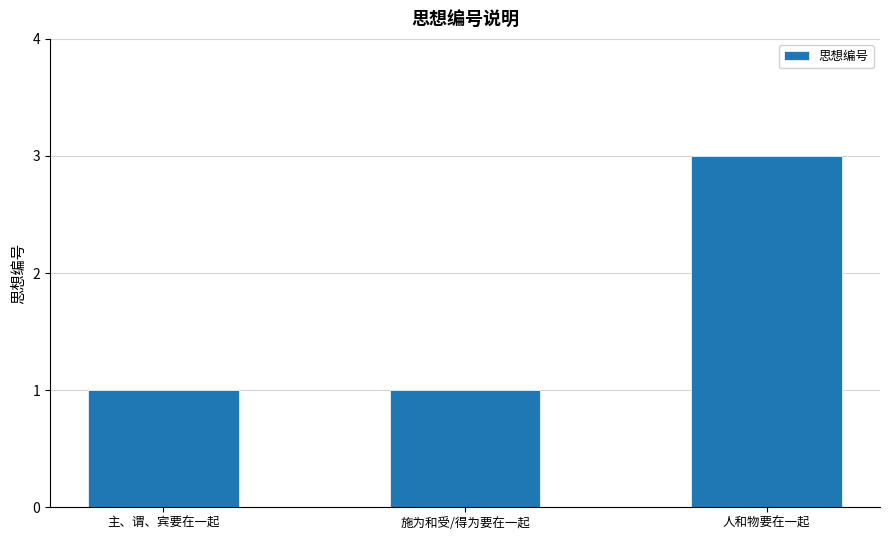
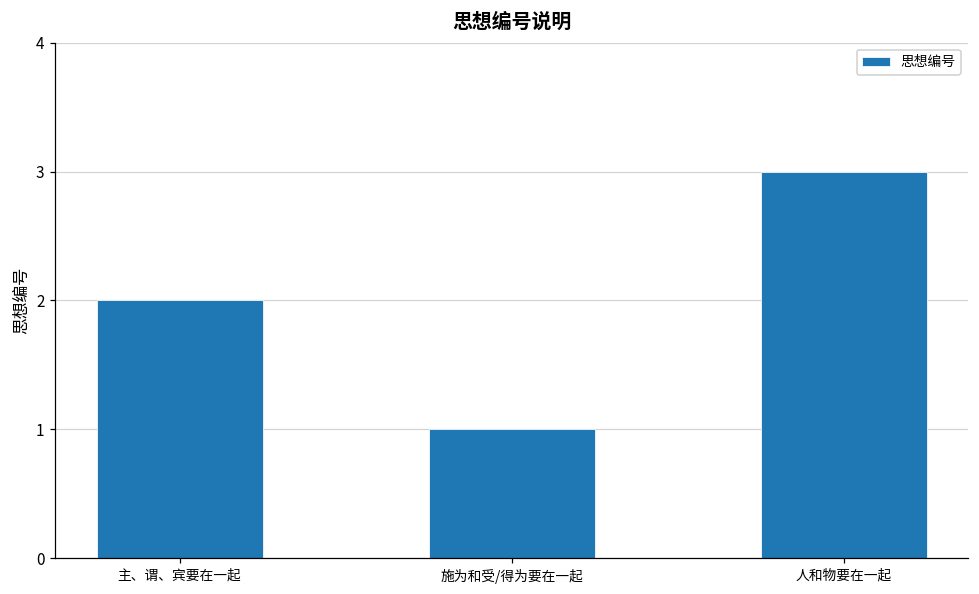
主、谓、宾要在一起: 1 -> 2
